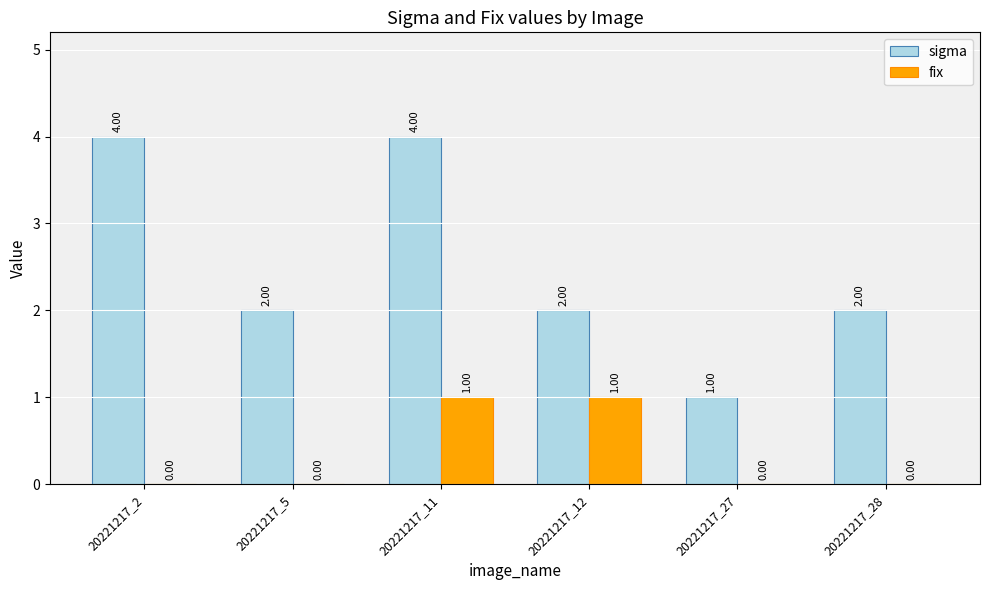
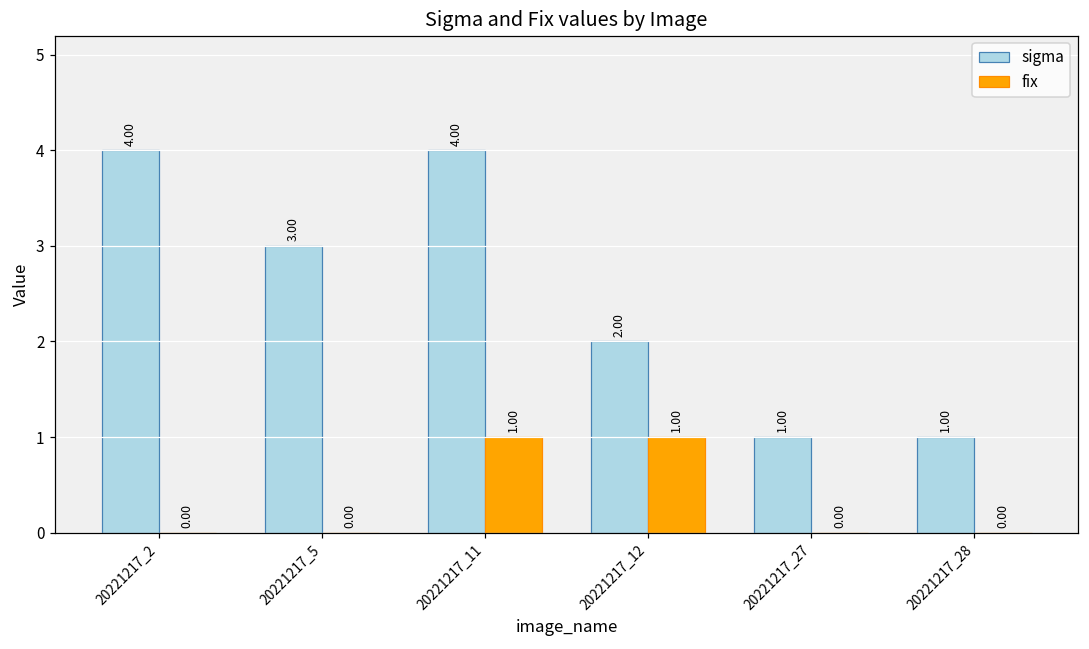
sigma, 20221217_5: 2.00 -> 3.00
sigma, 20221217_28: 2.00 -> 1.00
